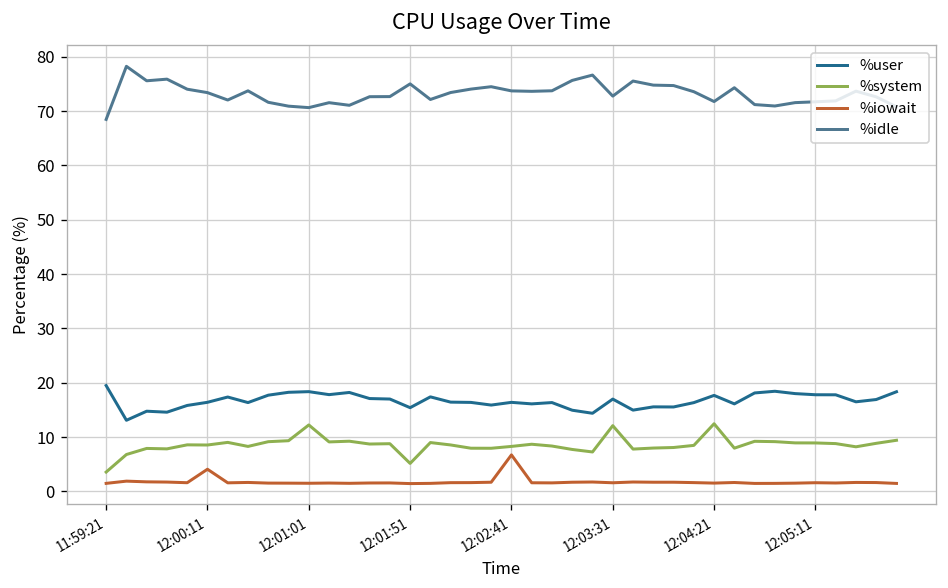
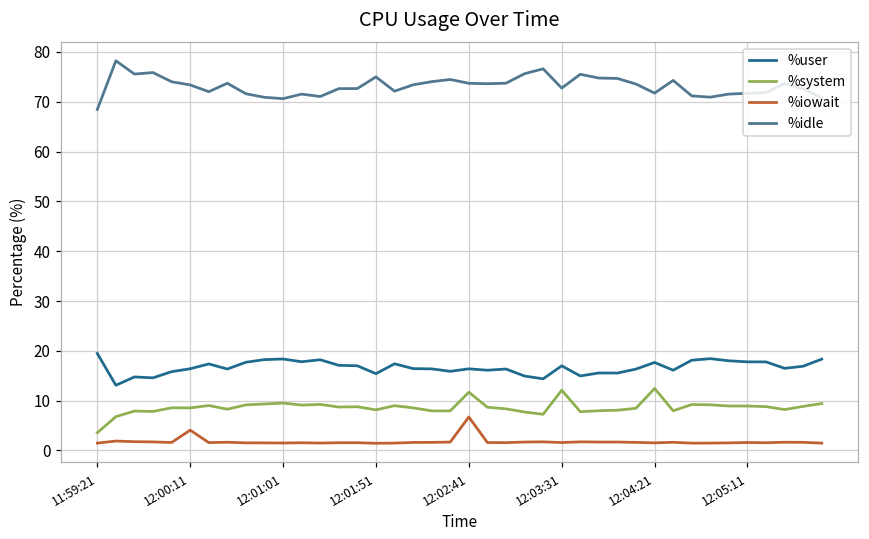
%system, 12:01:01: 12 -> 10
%system, 12:01:51: 5 -> 8
%system, 12:02:41: 8 -> 12
